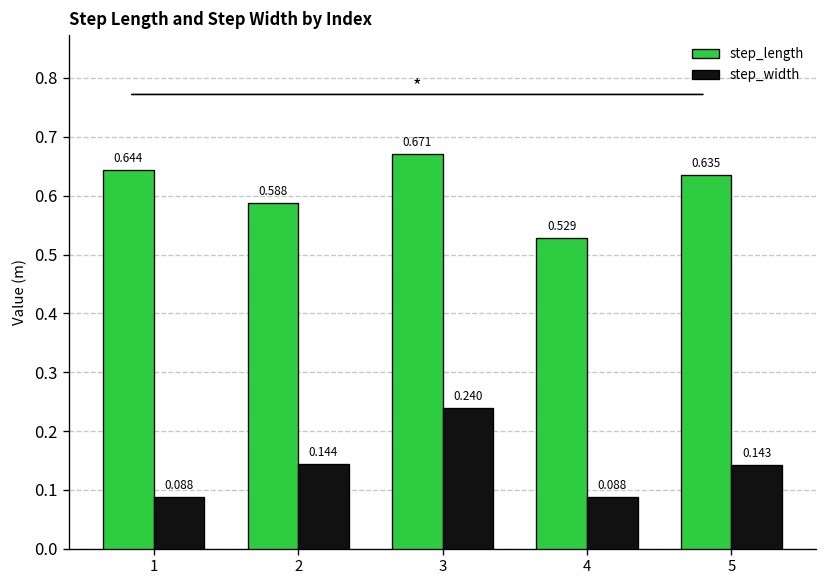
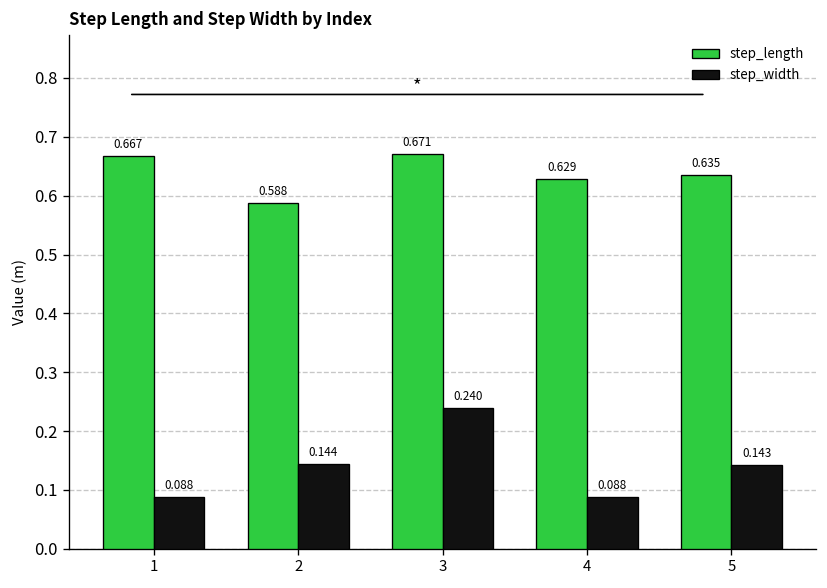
step_length, 1: 0.644 -> 0.667
step_length, 4: 0.529 -> 0.629
